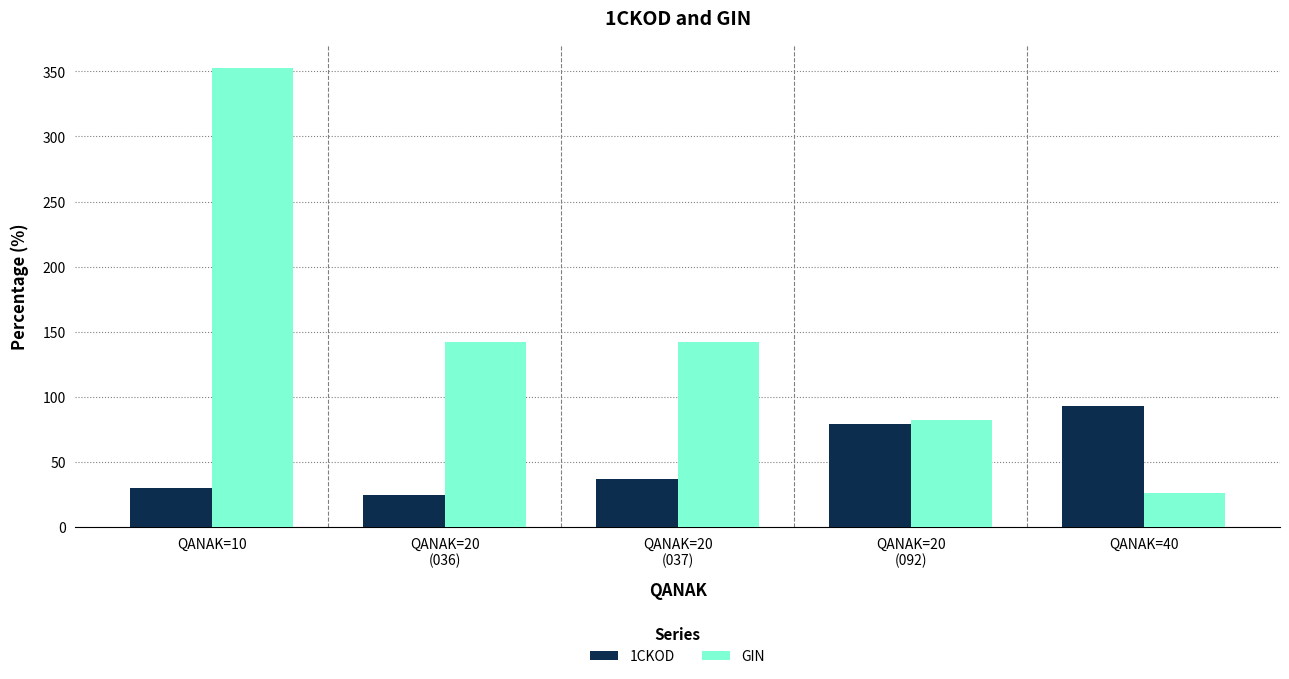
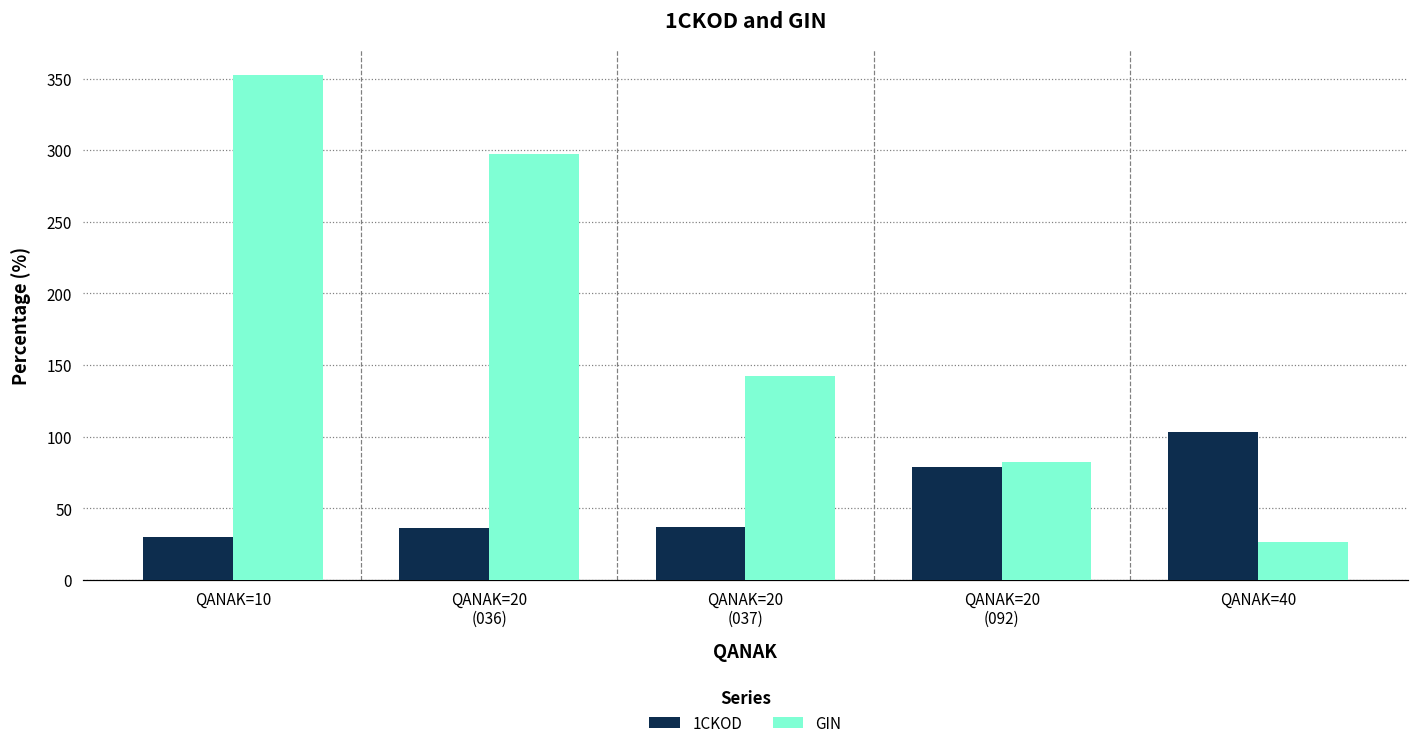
1CKOD, QANAK=20 (036): 25 -> 36
GIN, QANAK=20 (036): 143 -> 297
1CKOD, QANAK=40: 93 -> 103
